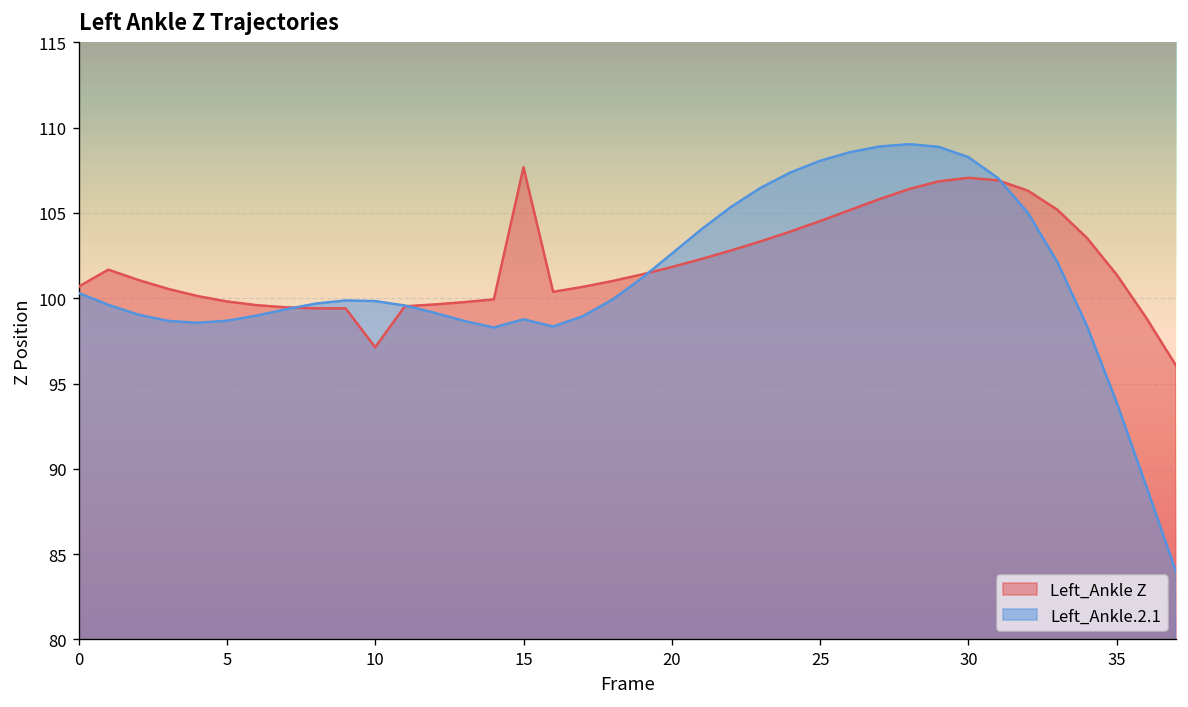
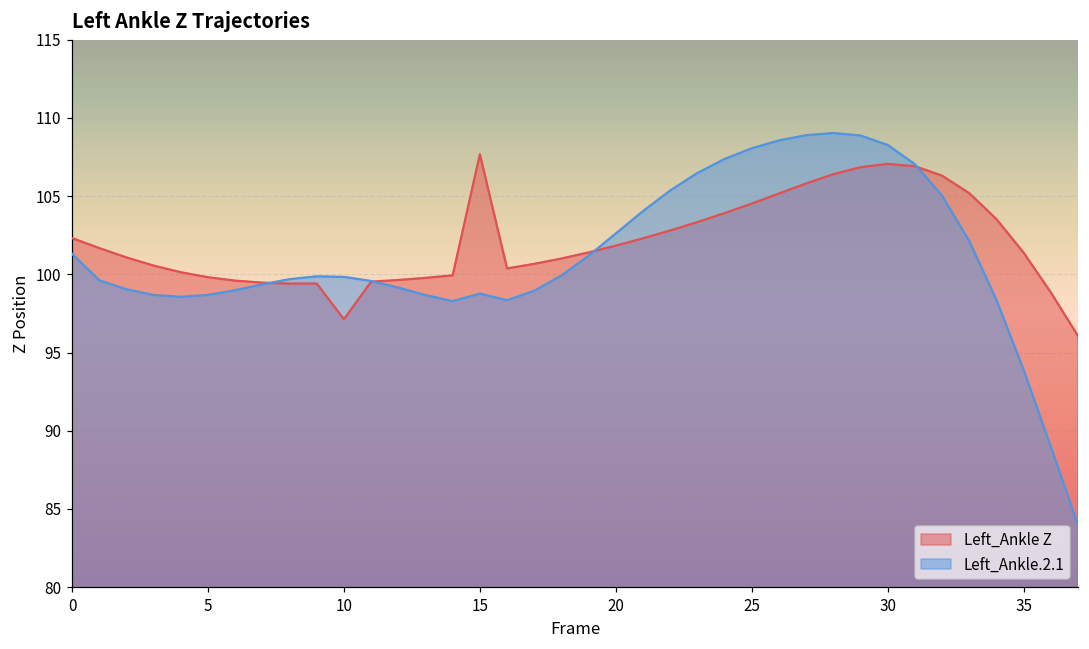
Left_Ankle Z, 0: 100.7 -> 102.3
Left_Ankle.2.1, 0: 100.3 -> 101.3
